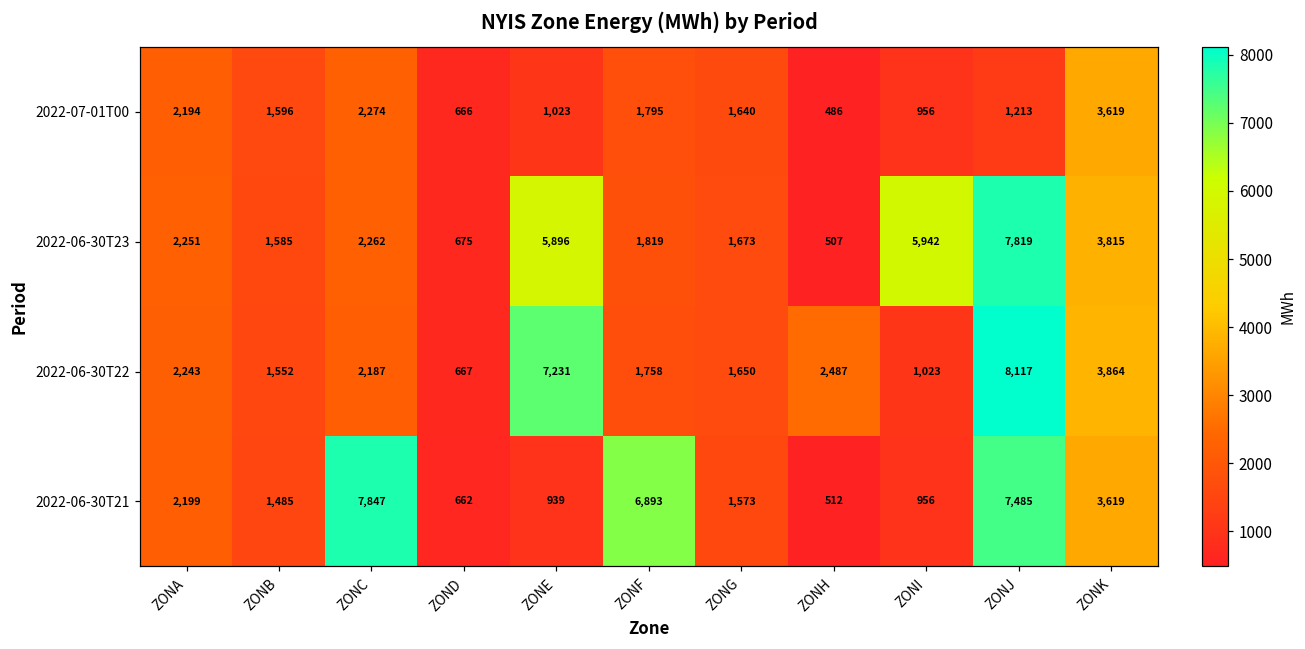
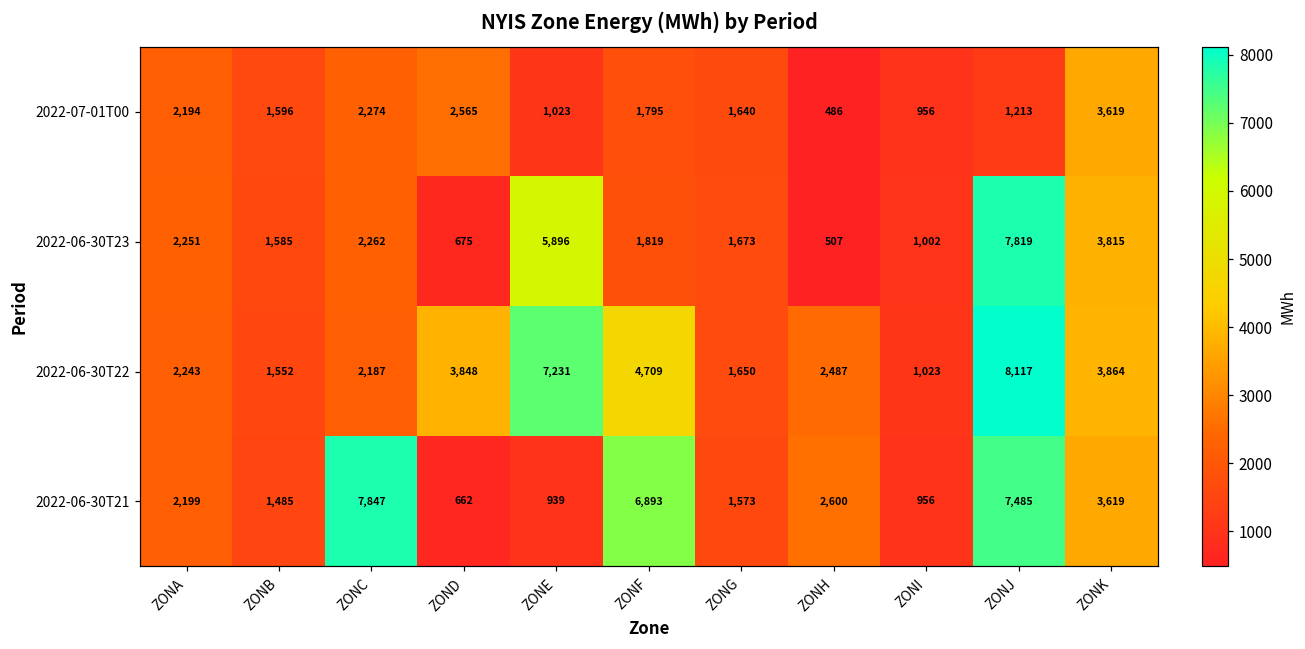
2022-07-01T00, ZOND: 666 -> 2,565
2022-06-30T23, ZONI: 5,942 -> 1,002
2022-06-30T22, ZOND: 667 -> 3,848
2022-06-30T22, ZONF: 1,758 -> 4,709
2022-06-30T21, ZONH: 512 -> 2,600
